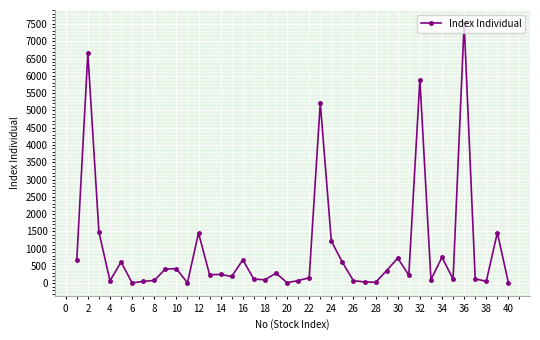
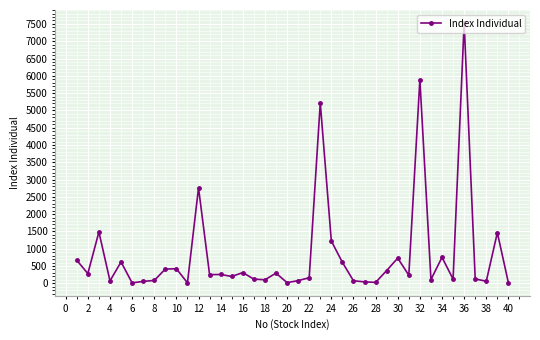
2: 6600 -> 300
12: 1500 -> 2800
16: 700 -> 300
